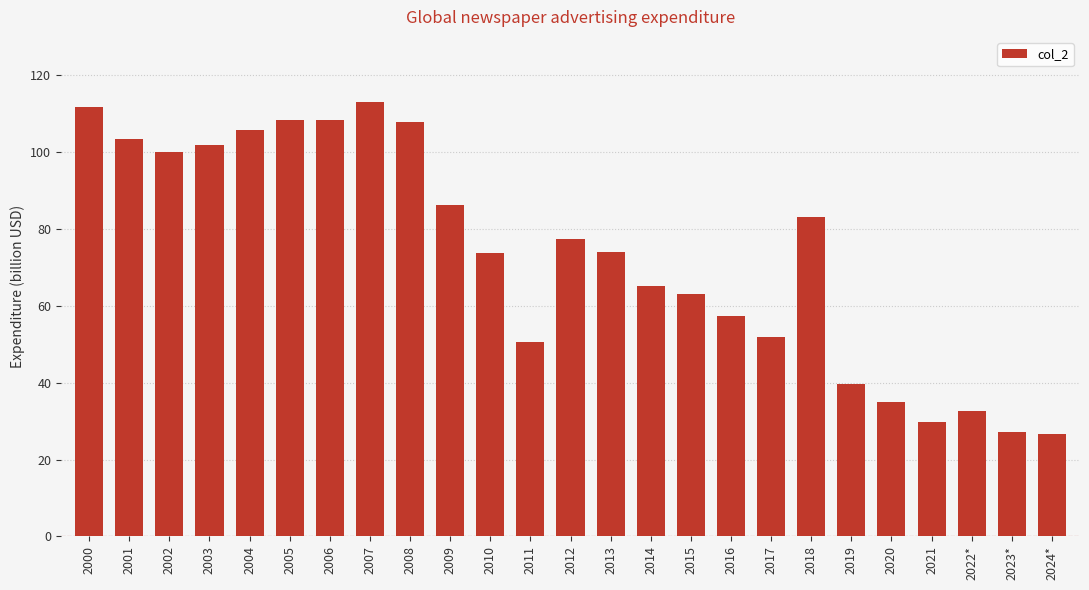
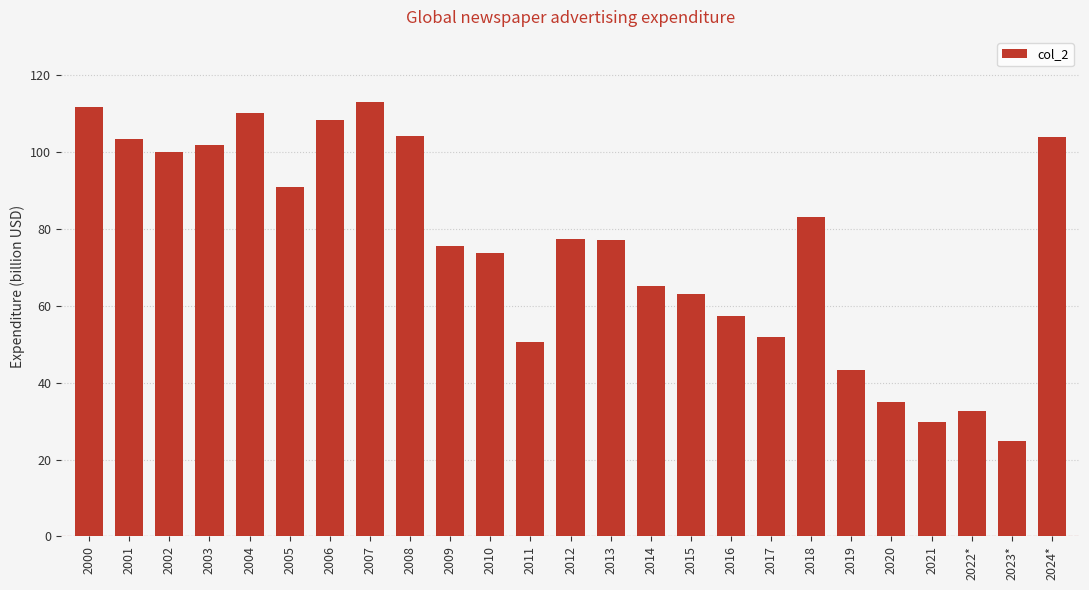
2004: 106 -> 110
2005: 108 -> 91
2008: 108 -> 104
2009: 86 -> 76
2013: 74 -> 77
2019: 40 -> 43
2023*: 27 -> 25
2024*: 27 -> 104
